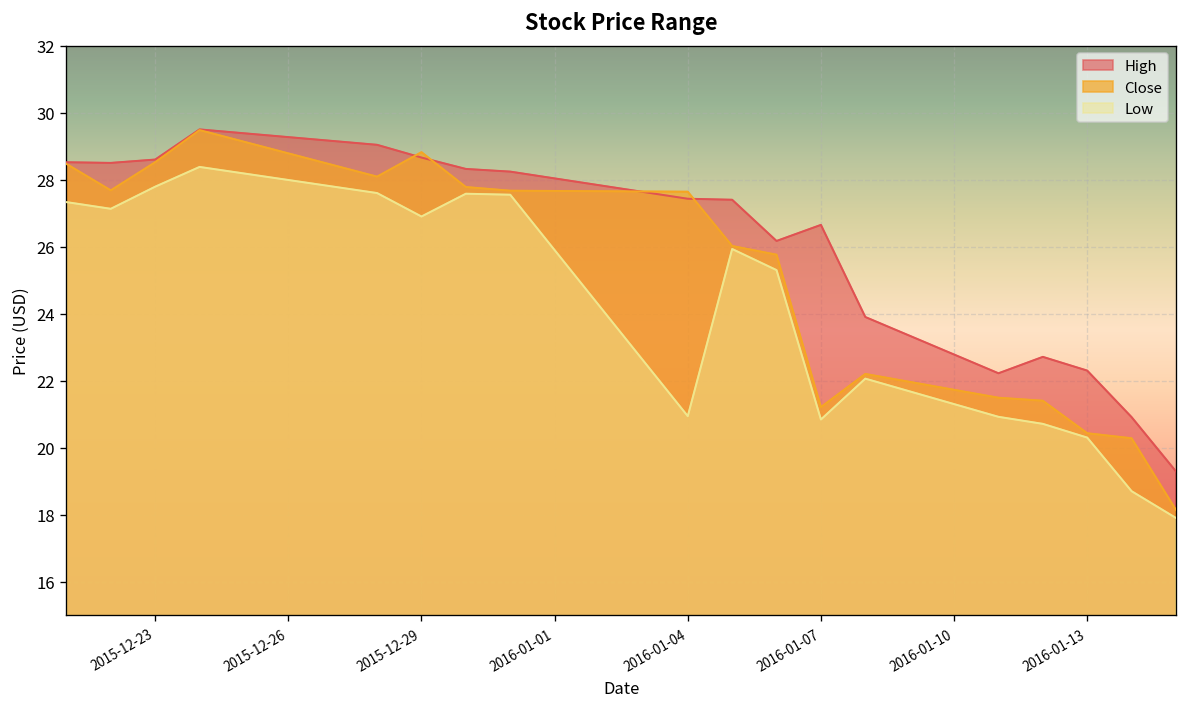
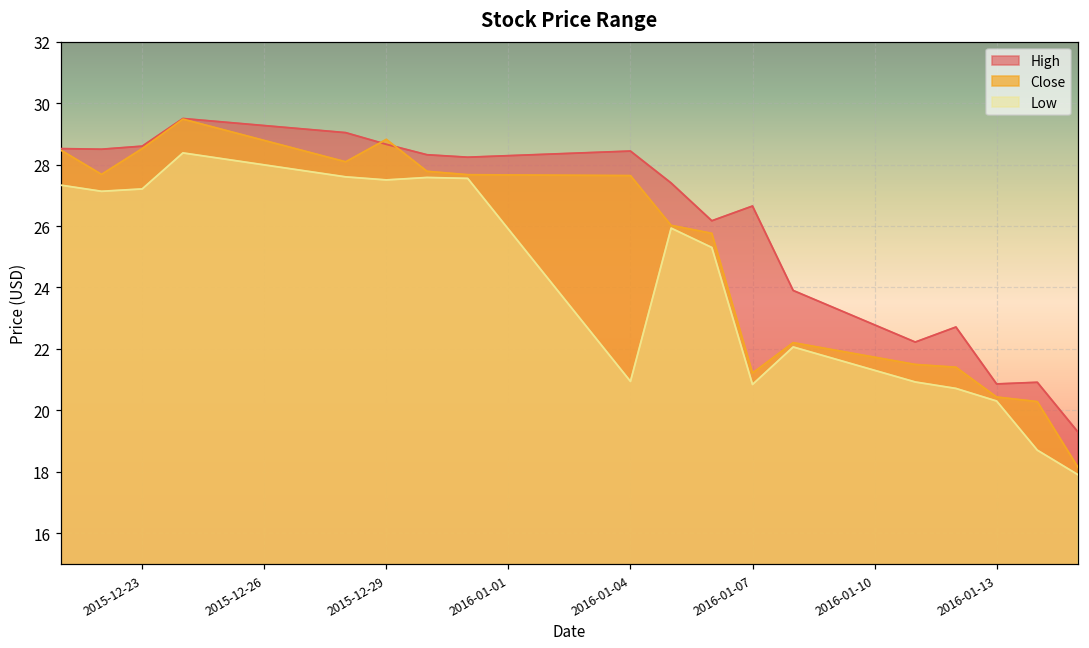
Low, 2015-12-23: 27.8 -> 27.2
Low, 2015-12-29: 26.9 -> 27.5
High, 2016-01-04: 27.4 -> 28.4
High, 2016-01-13: 22.3 -> 20.9
